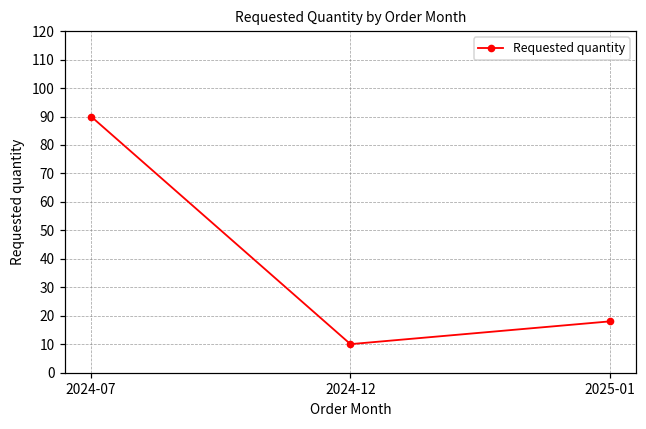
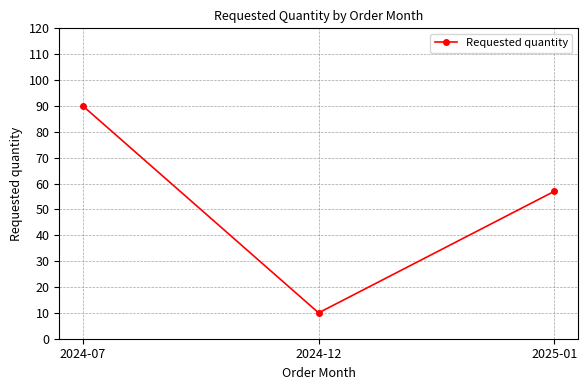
2025-01: 18 -> 57
